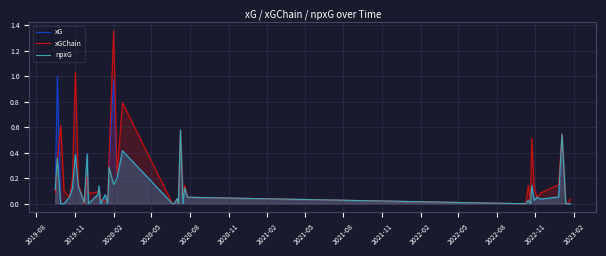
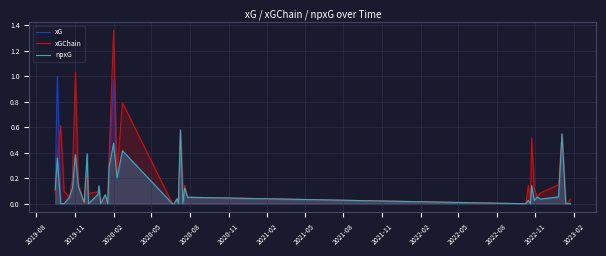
npxG, 2020-02: 0.15 -> 0.47
